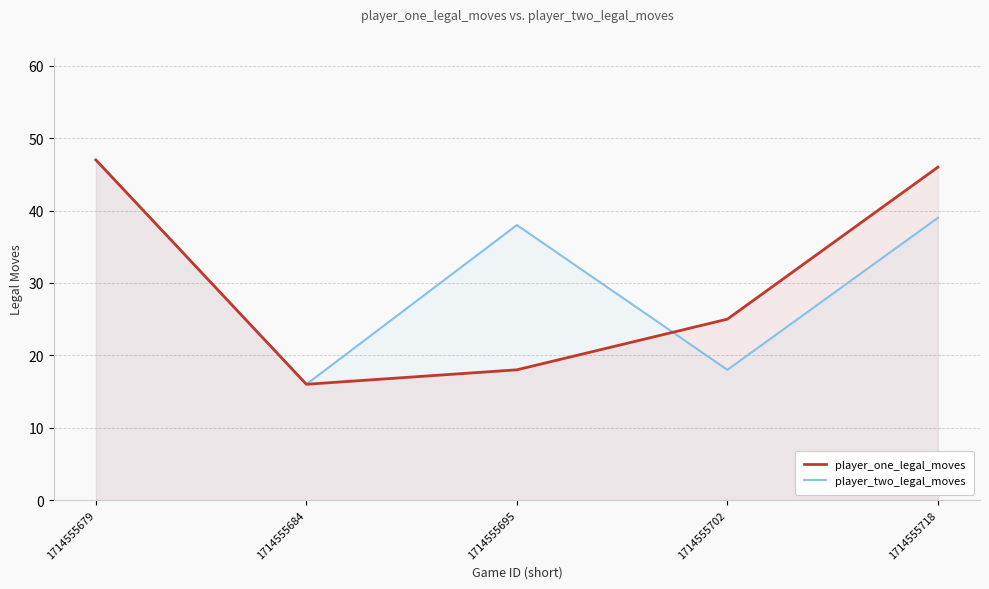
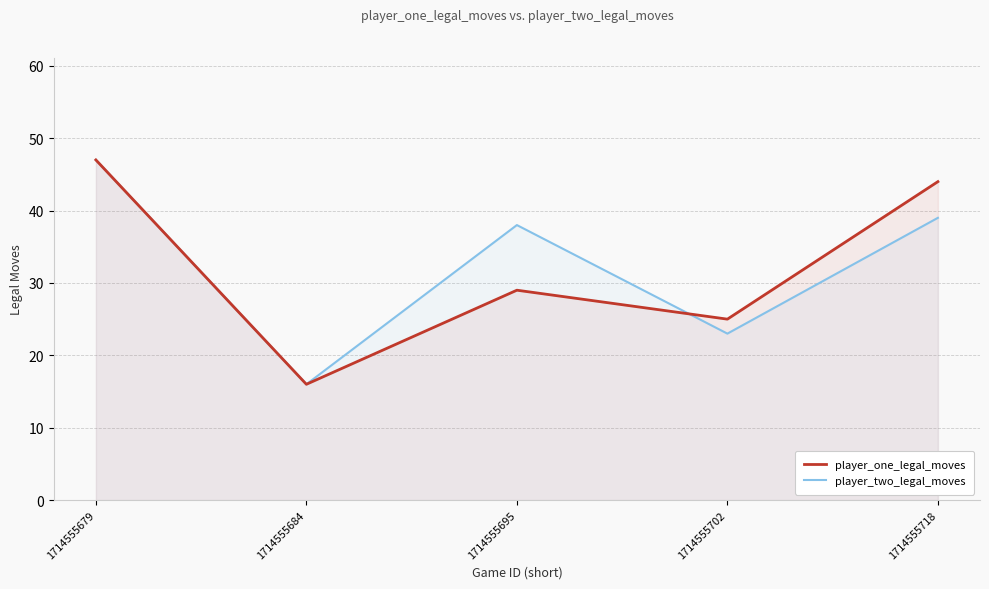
player_one_legal_moves, 1714555695: 18 -> 29
player_two_legal_moves, 1714555702: 18 -> 23
player_one_legal_moves, 1714555718: 46 -> 44
